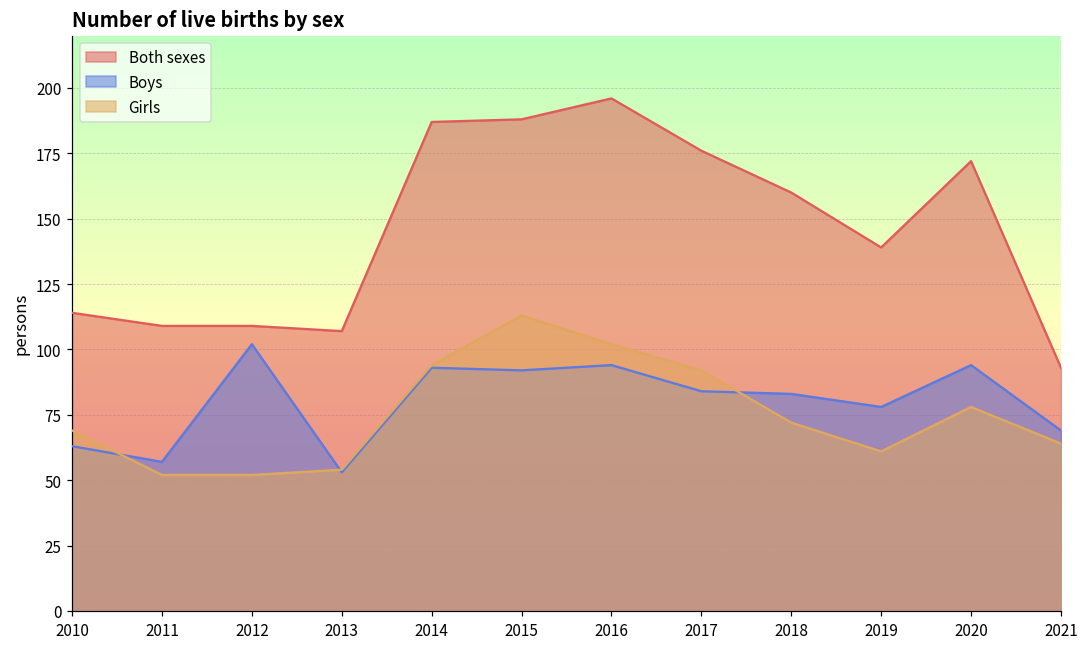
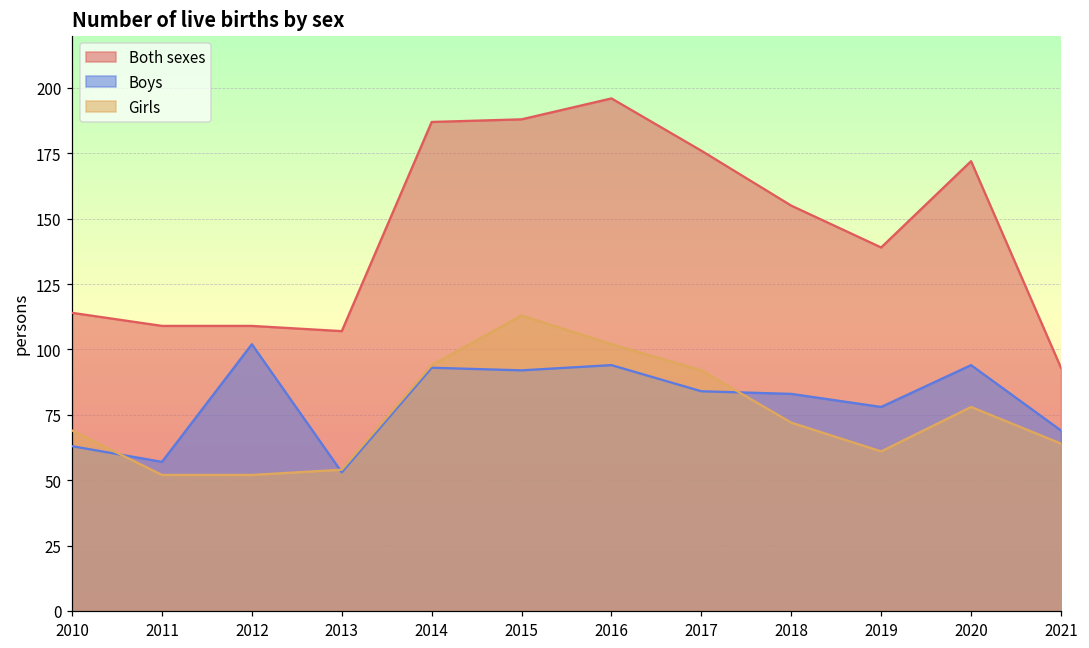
Both sexes, 2018: 160 -> 155
